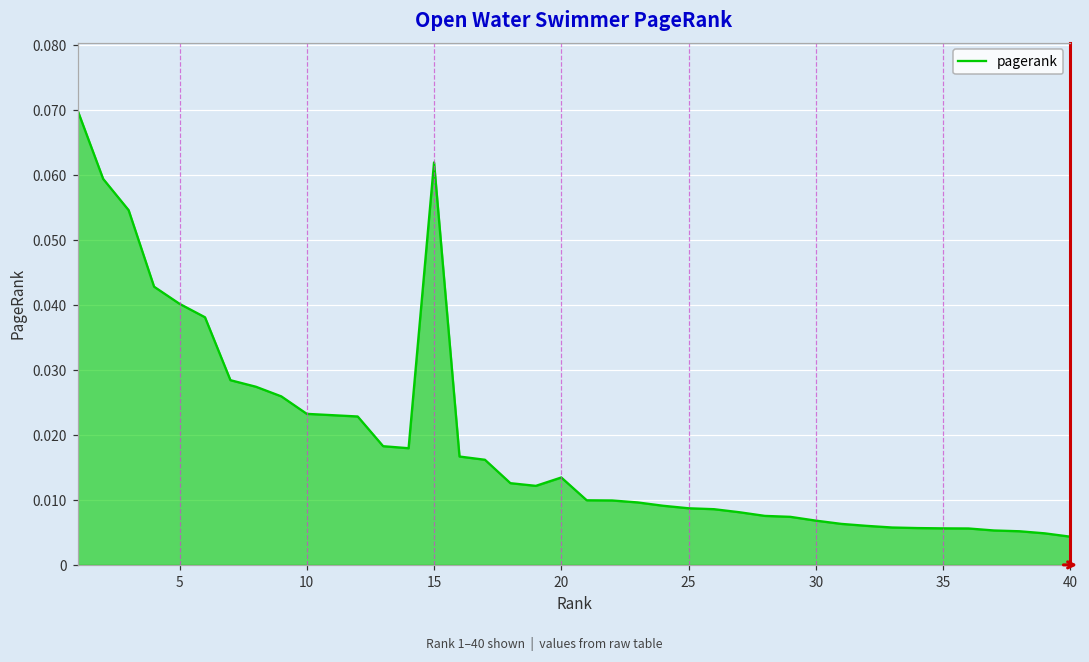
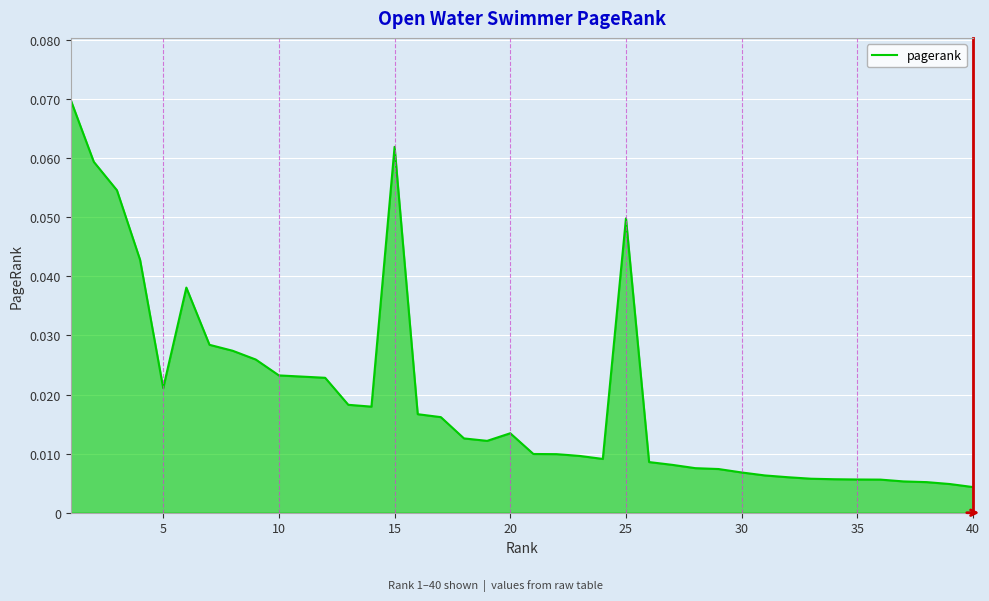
5: 0.040 -> 0.021
25: 0.009 -> 0.050
